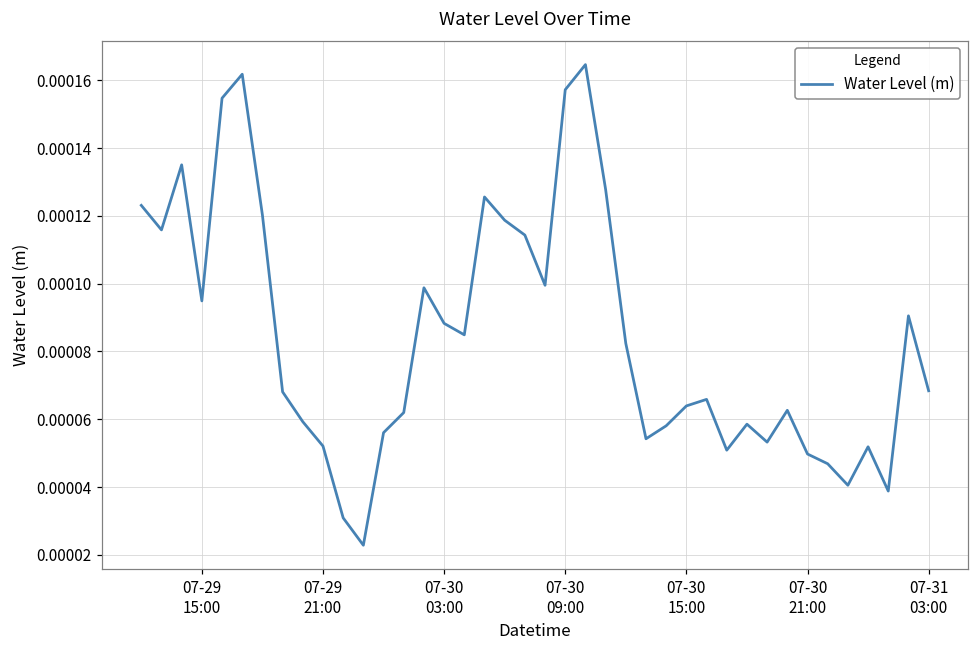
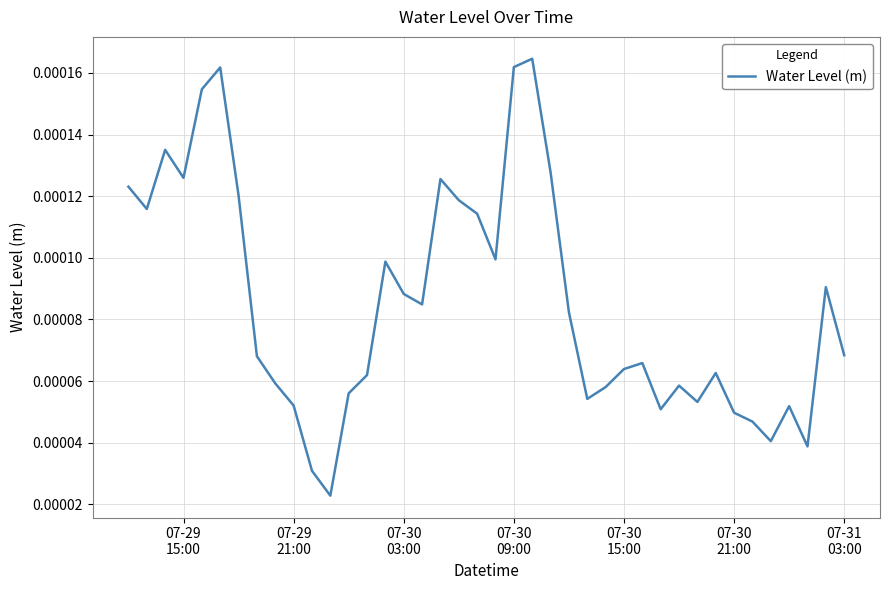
07-29 15:00: 0.000095 -> 0.000126
07-30 09:00: 0.000157 -> 0.000162
